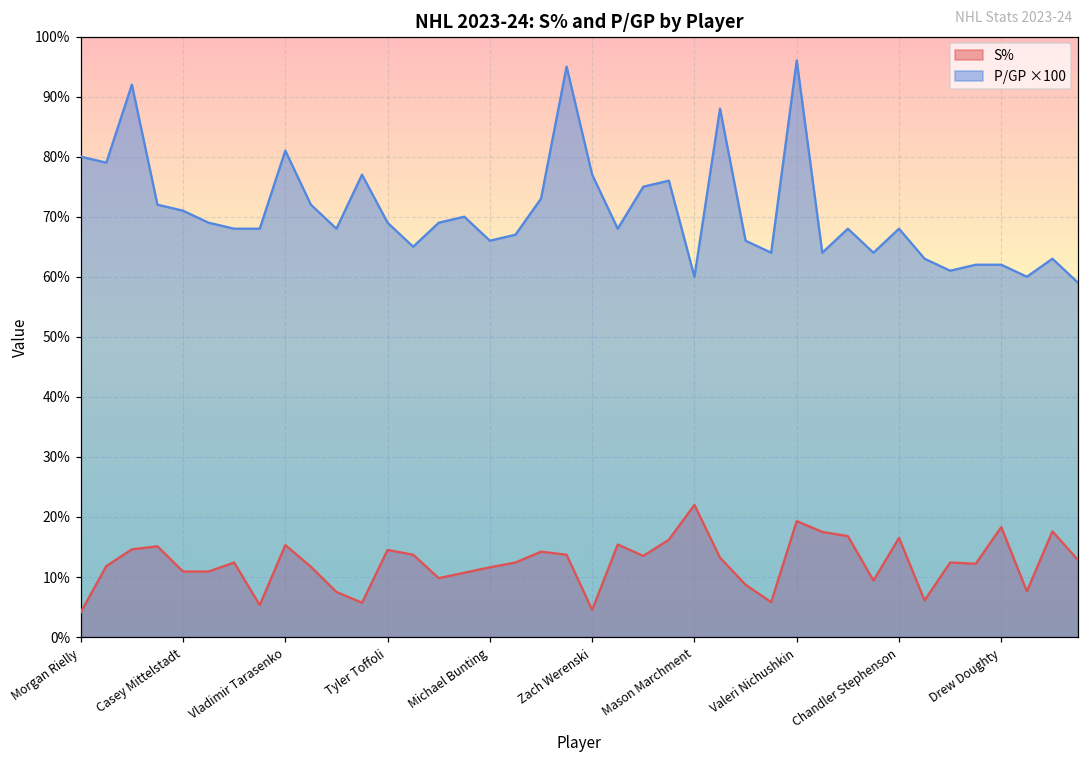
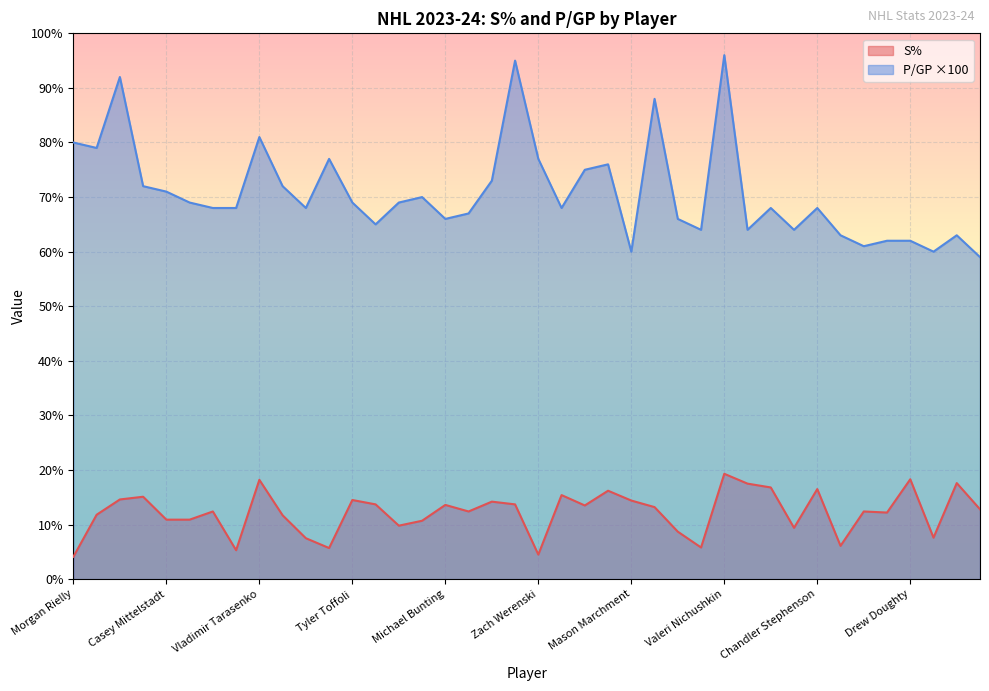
S%, Vladimir Tarasenko: 15% -> 18%
S%, Michael Bunting: 12% -> 14%
S%, Mason Marchment: 22% -> 14%
